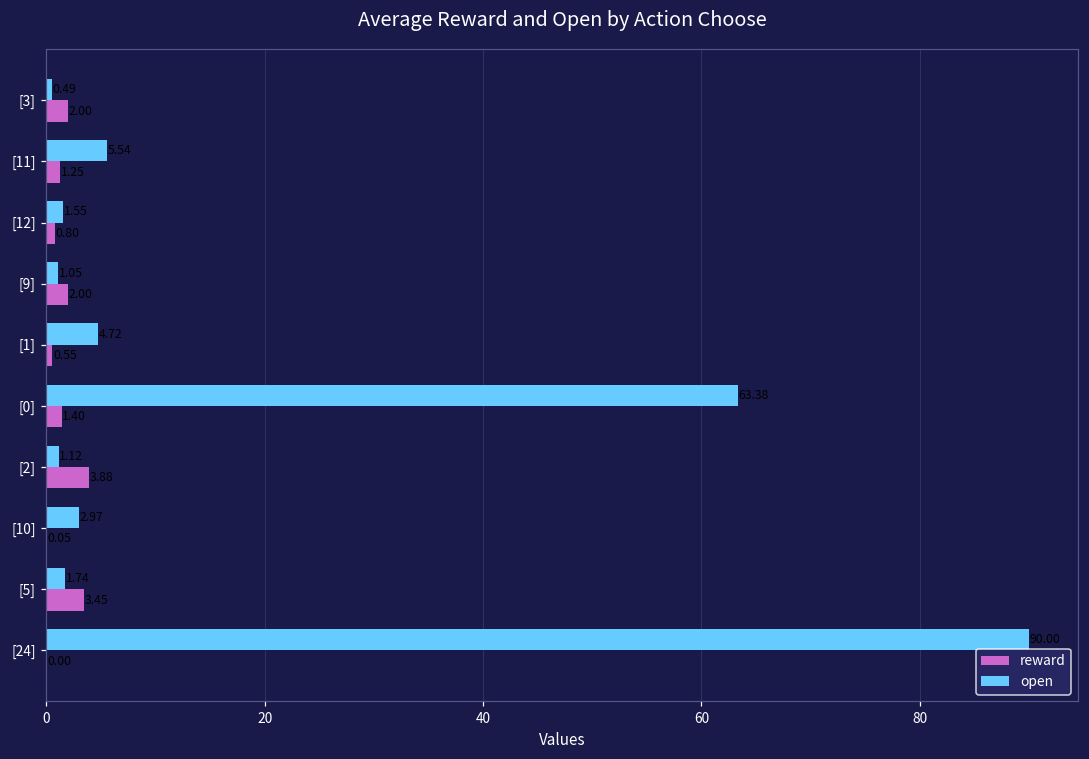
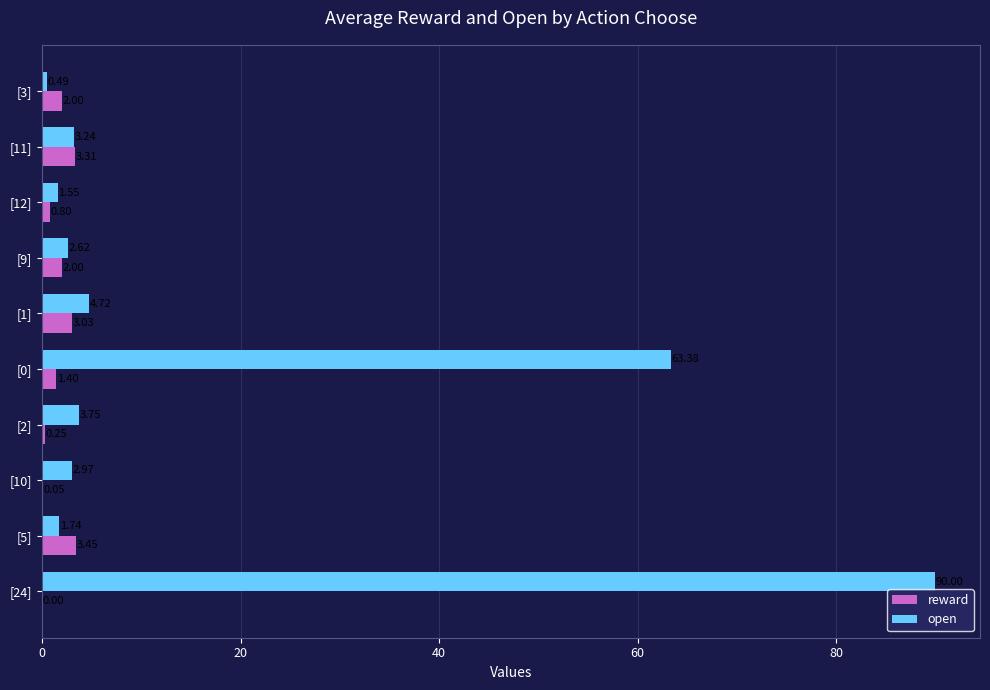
open, [11]: 5.54 -> 3.24
reward, [11]: 1.25 -> 3.31
open, [9]: 1.05 -> 2.62
reward, [1]: 0.55 -> 3.03
open, [2]: 1.12 -> 3.75
reward, [2]: 3.88 -> 0.25
